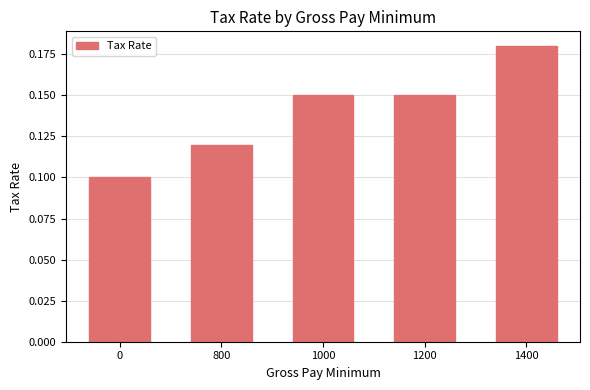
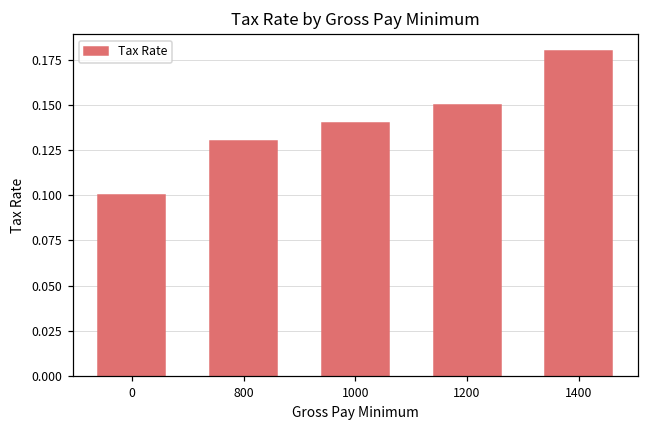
800: 0.12 -> 0.13
1000: 0.15 -> 0.14
